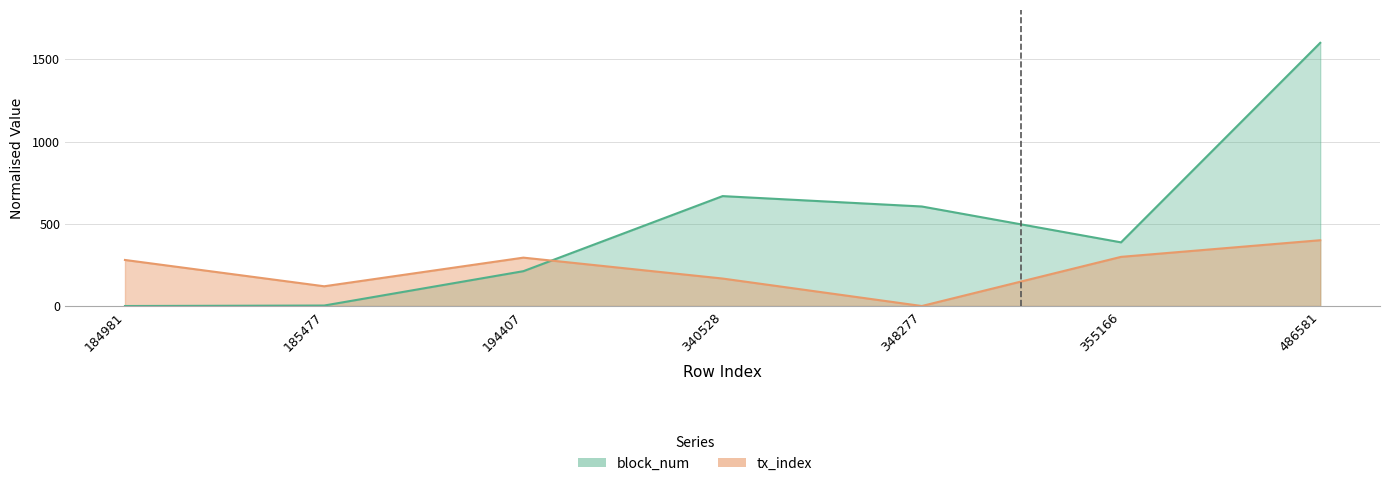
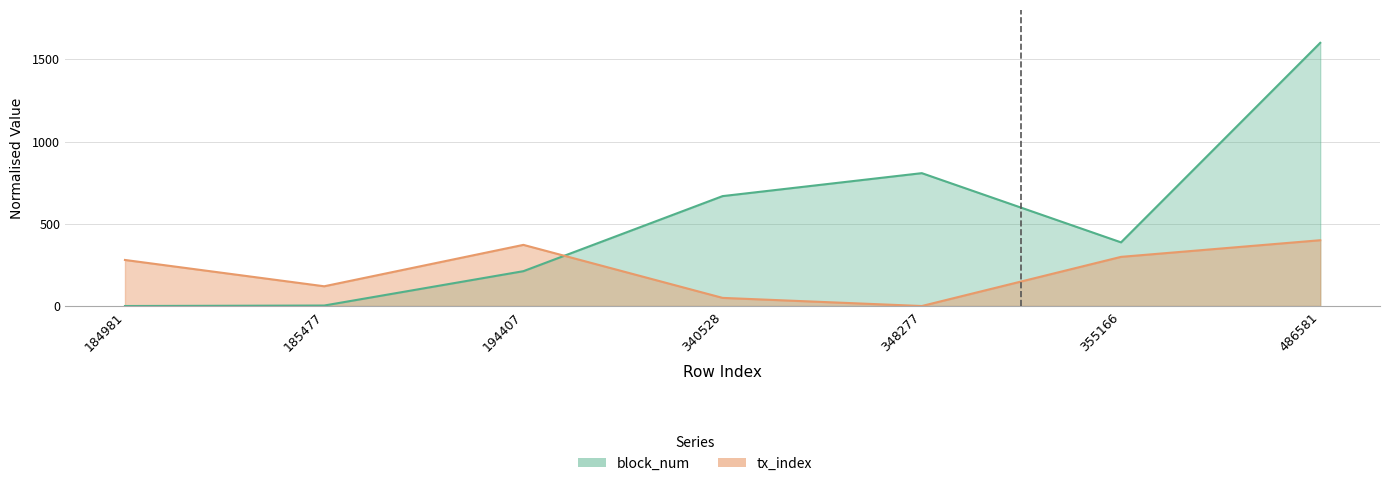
tx_index, 194407: 290 -> 370
tx_index, 340528: 170 -> 50
block_num, 348277: 610 -> 810
